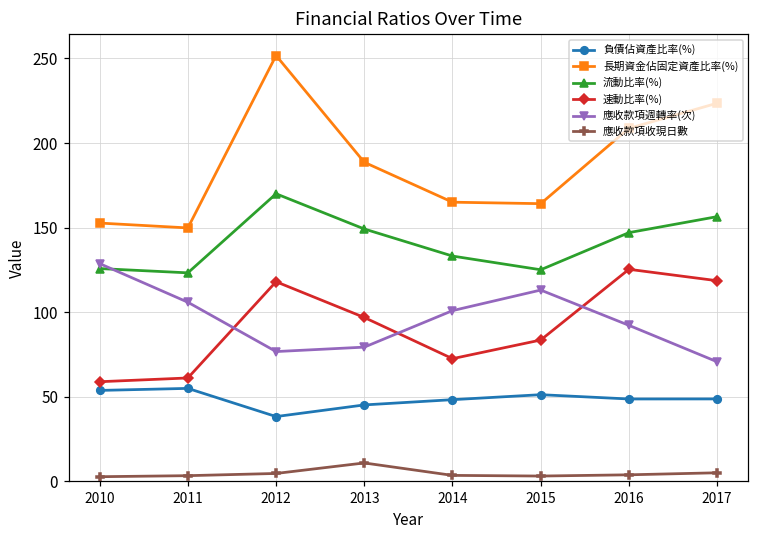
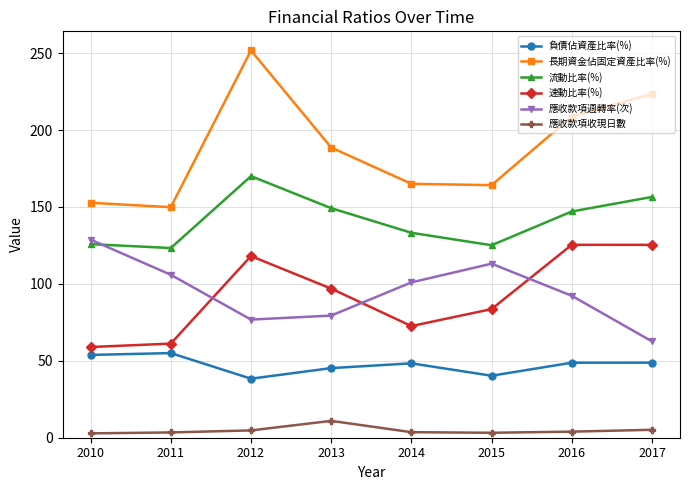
負債佔資產比率(%), 2015: 51 -> 40
速動比率(%), 2017: 119 -> 125
應收款項週轉率(次), 2017: 71 -> 63
